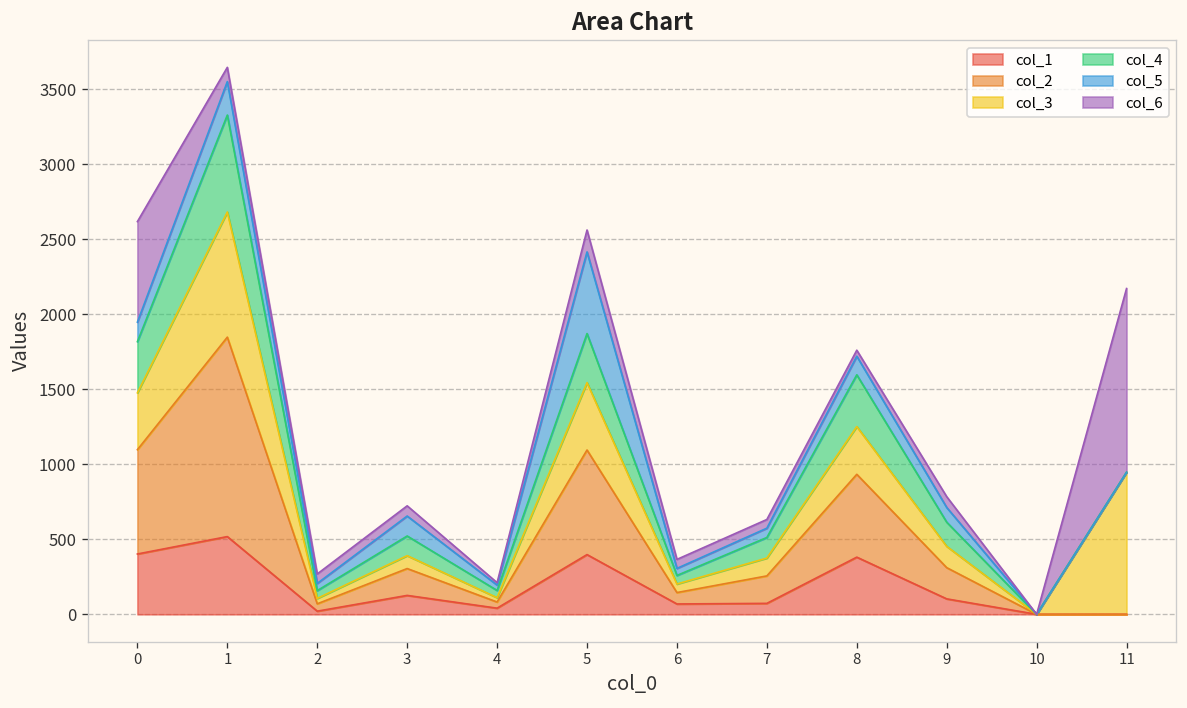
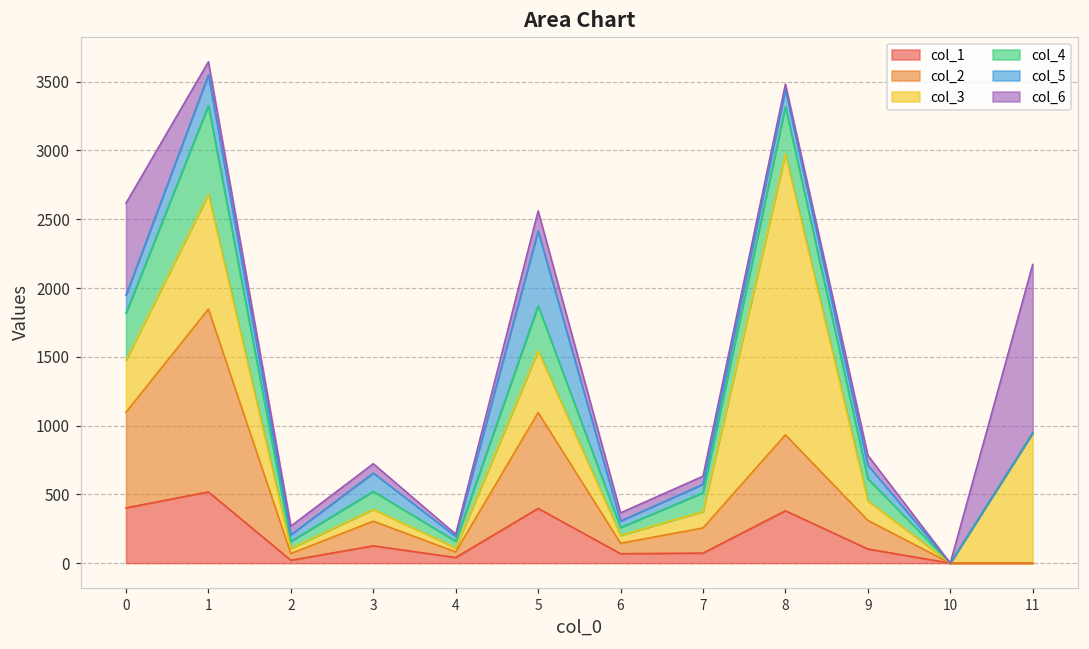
col_3, 8: 320 -> 2040
